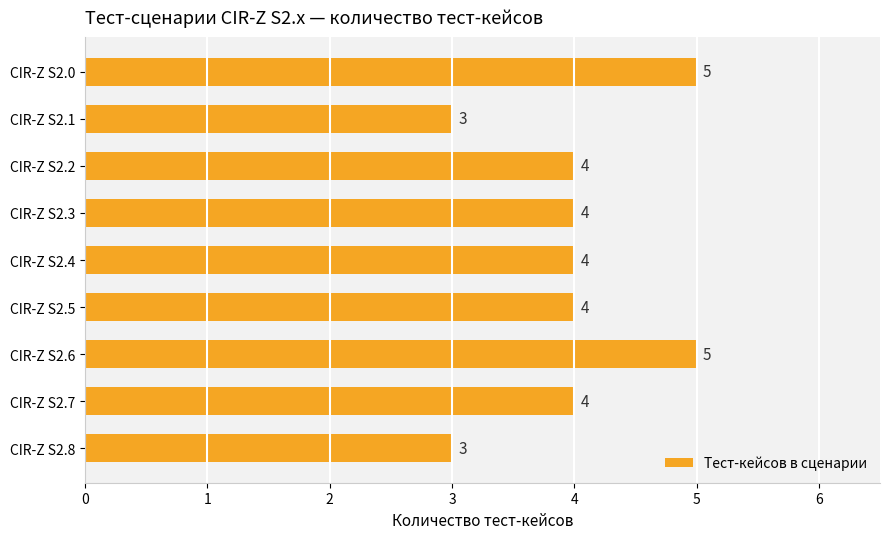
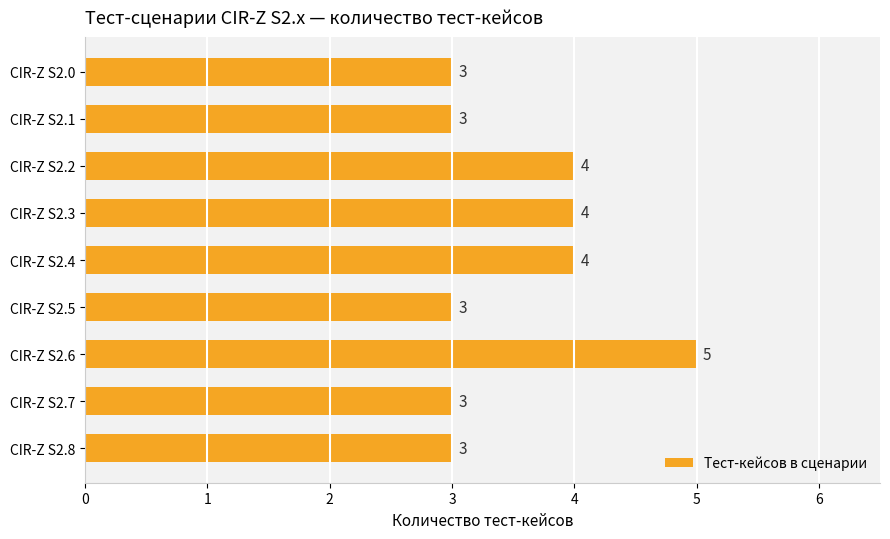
CIR-Z S2.0: 5 -> 3
CIR-Z S2.5: 4 -> 3
CIR-Z S2.7: 4 -> 3
